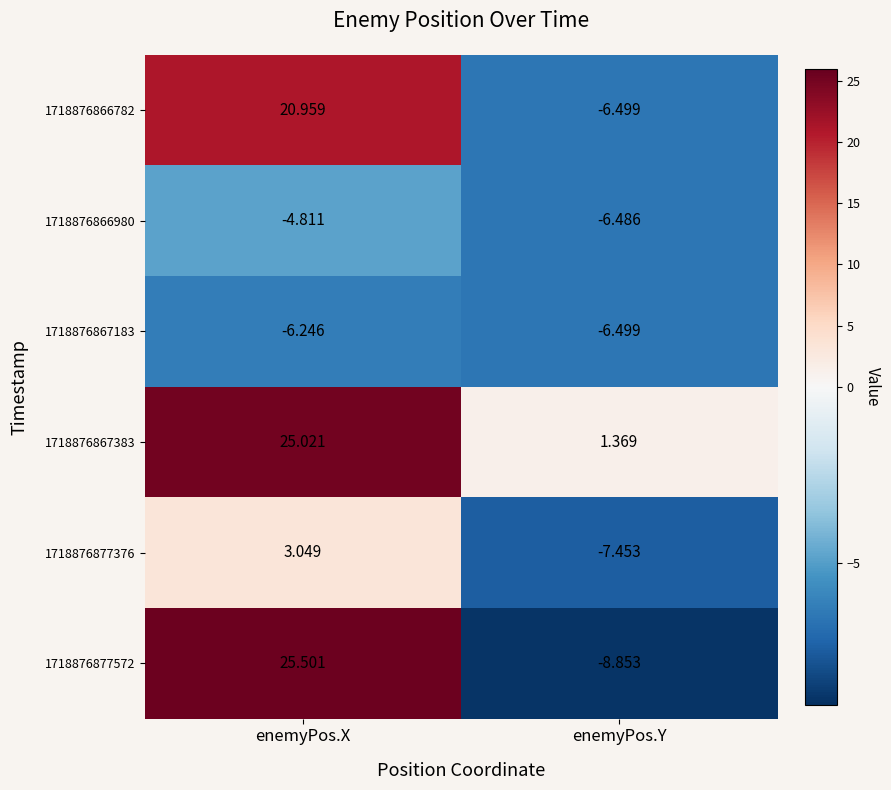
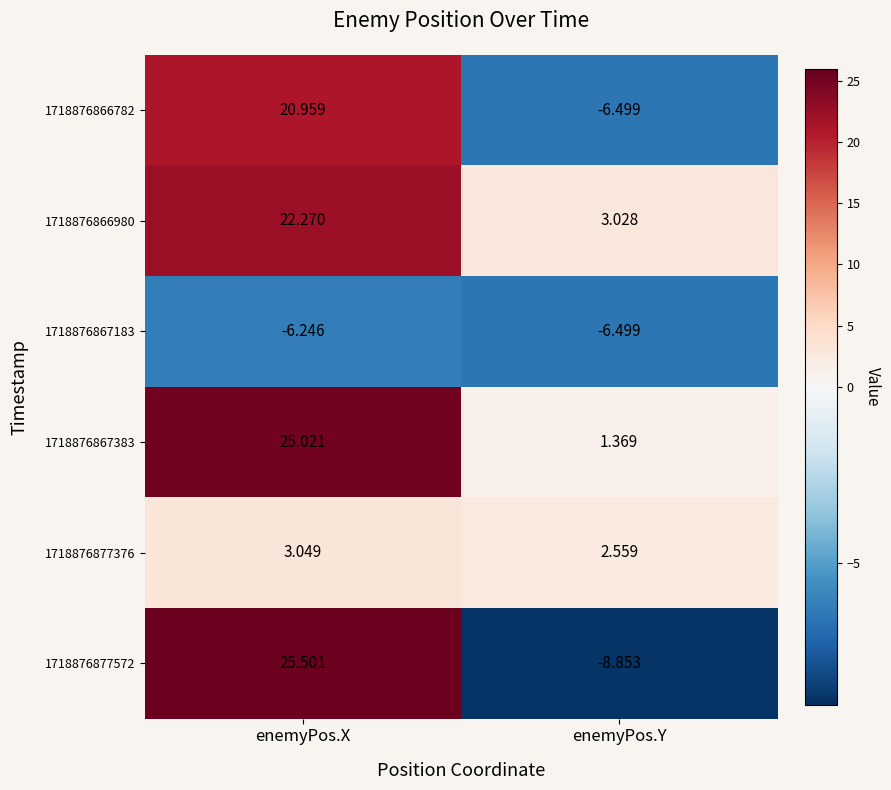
1718876866980, enemyPos.X: -4.811 -> 22.270
1718876866980, enemyPos.Y: -6.486 -> 3.028
1718876877376, enemyPos.Y: -7.453 -> 2.559
